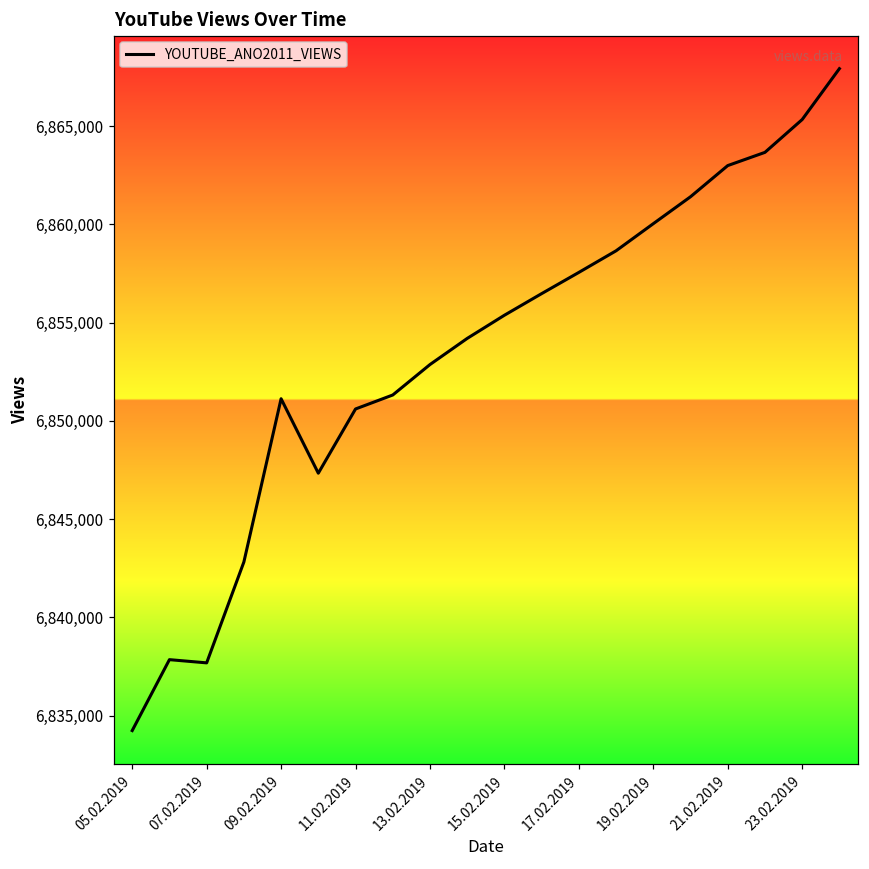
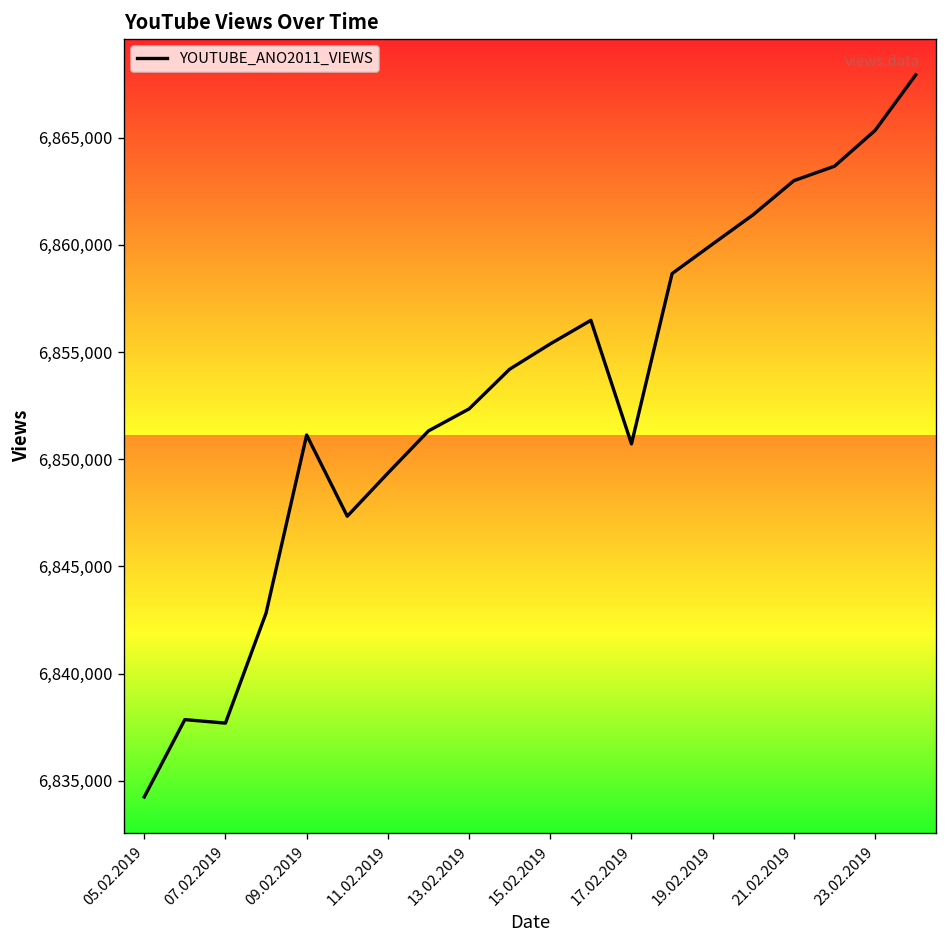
11.02.2019: 6,850,600 -> 6,849,400
13.02.2019: 6,852,900 -> 6,852,300
17.02.2019: 6,857,600 -> 6,850,700
